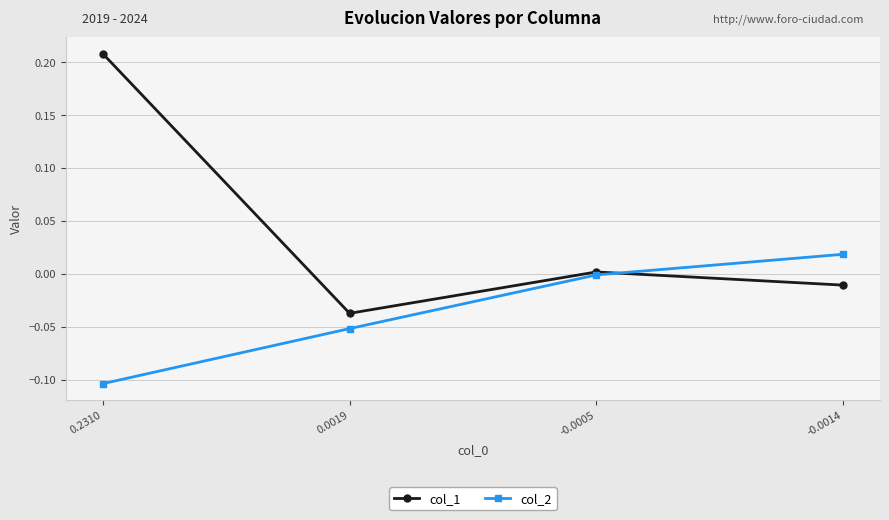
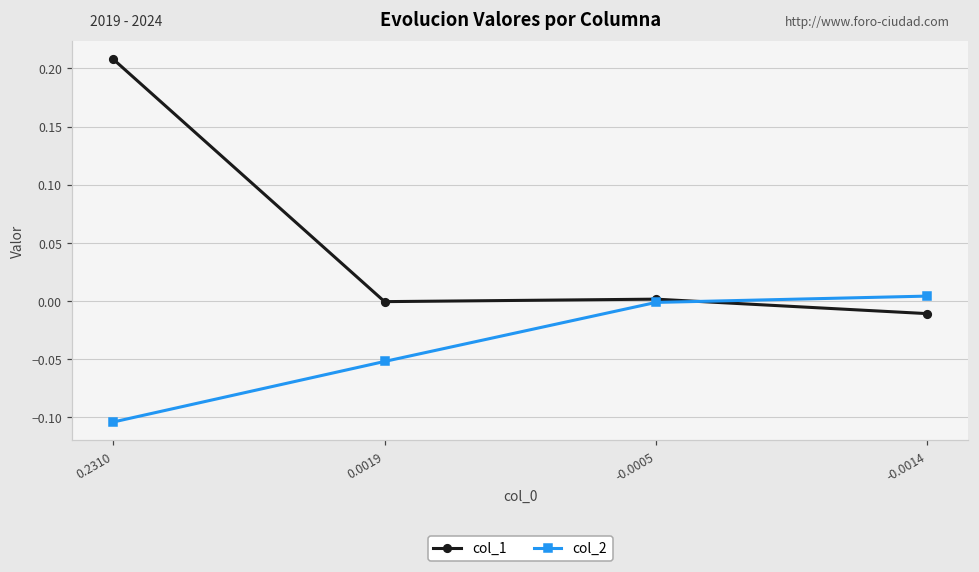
col_1, 0.0019: -0.037 -> 0.000
col_2, -0.0014: 0.018 -> 0.004
